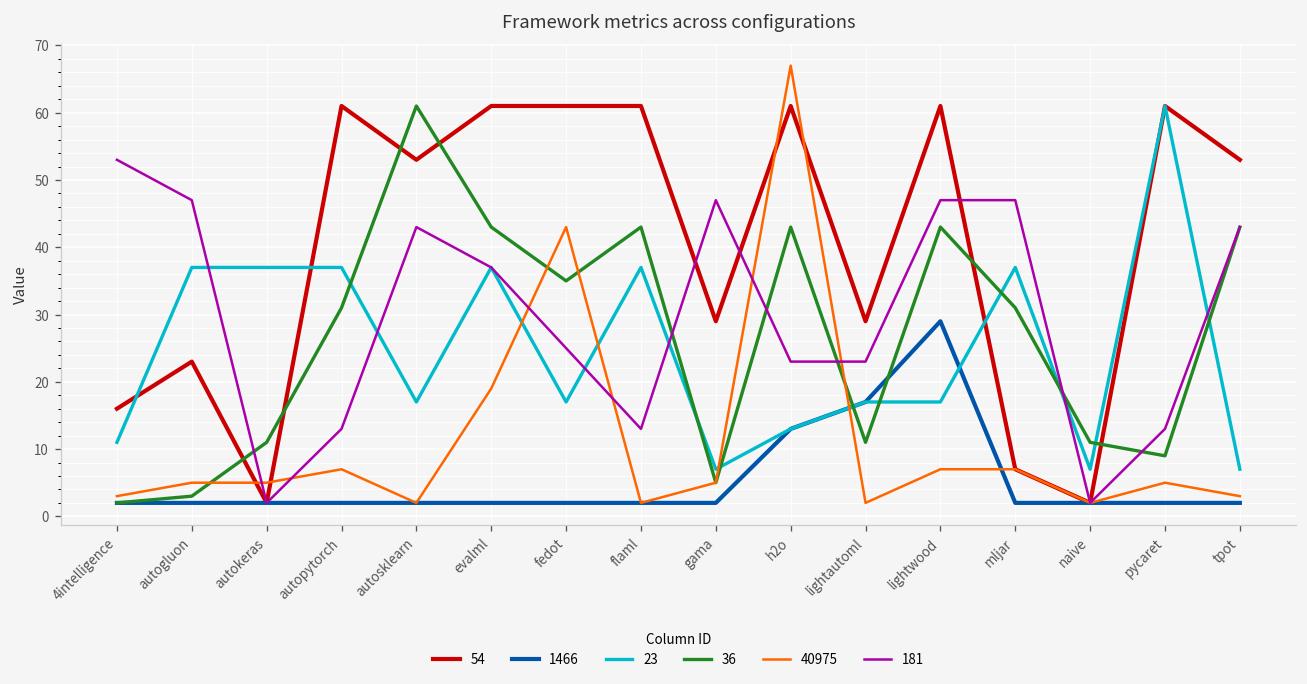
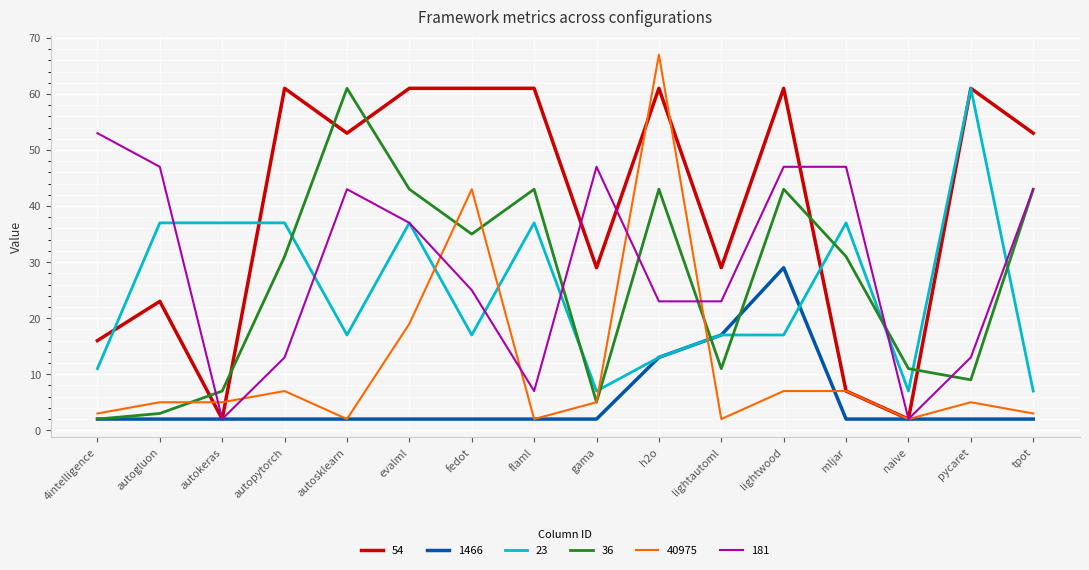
36, autokeras: 11 -> 7
181, flaml: 13 -> 7
